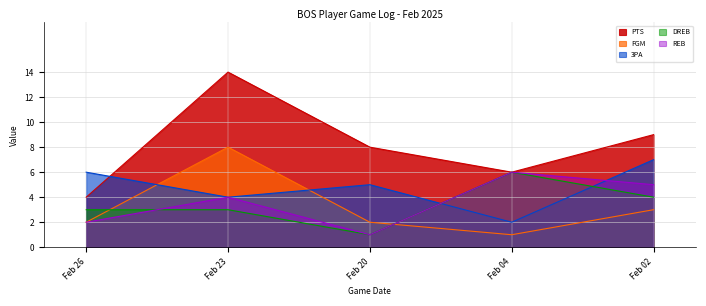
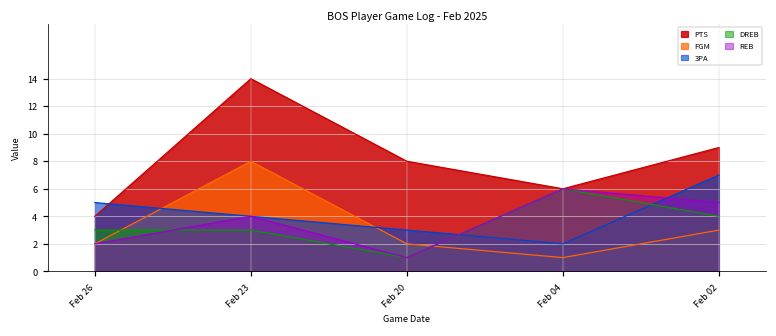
3PA, Feb 26: 6 -> 5
3PA, Feb 20: 5 -> 3
